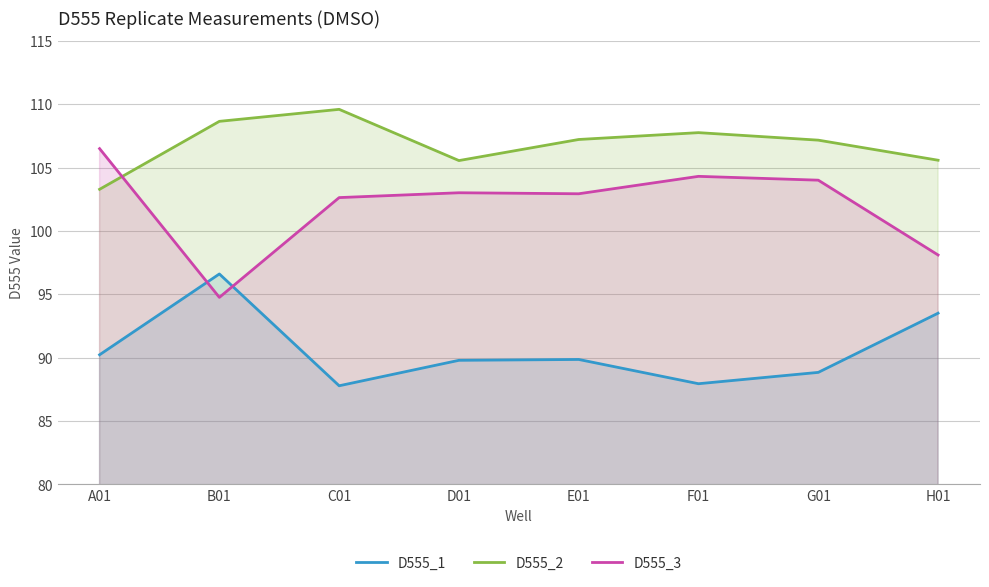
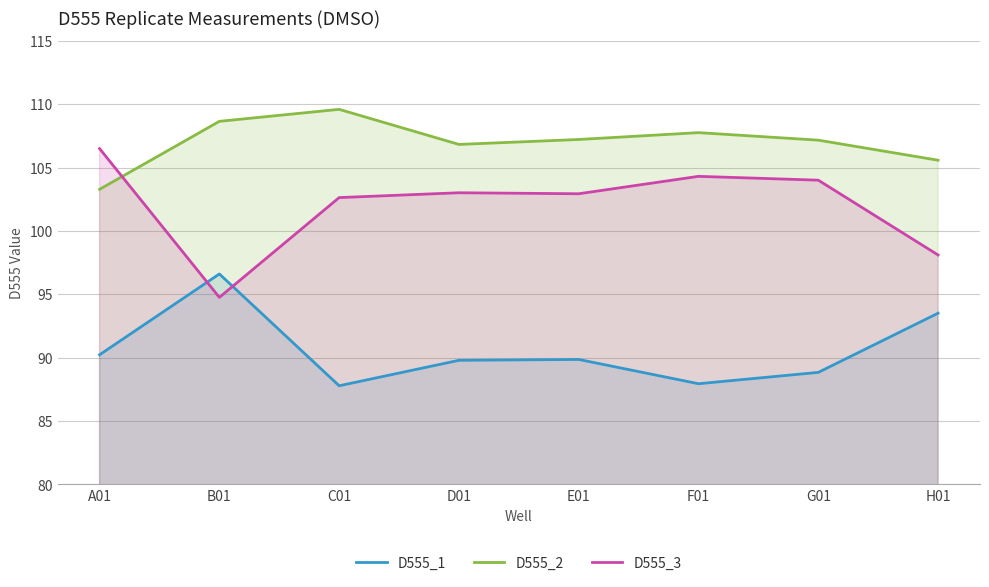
D555_2, D01: 105.5 -> 106.8
